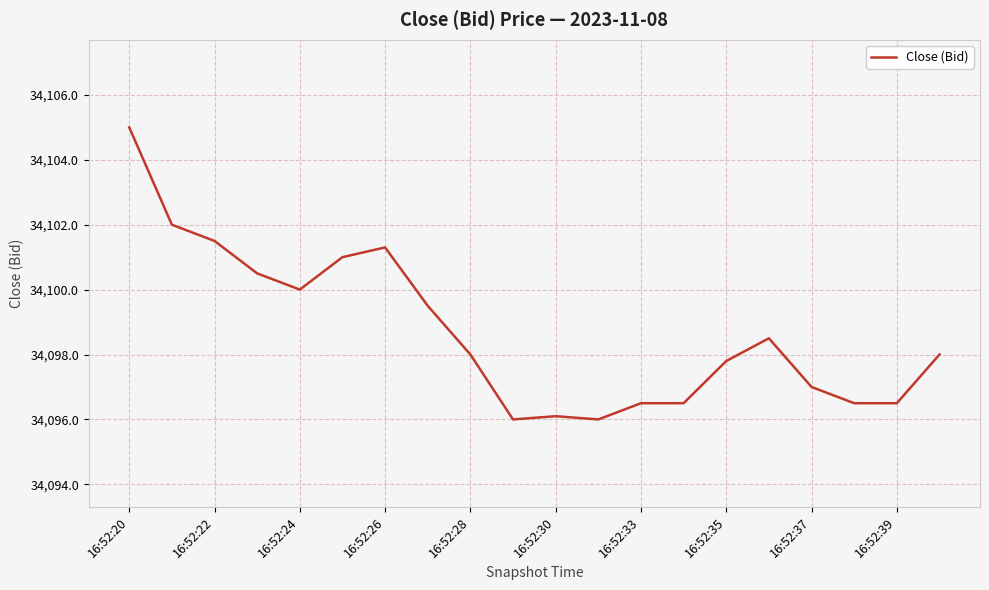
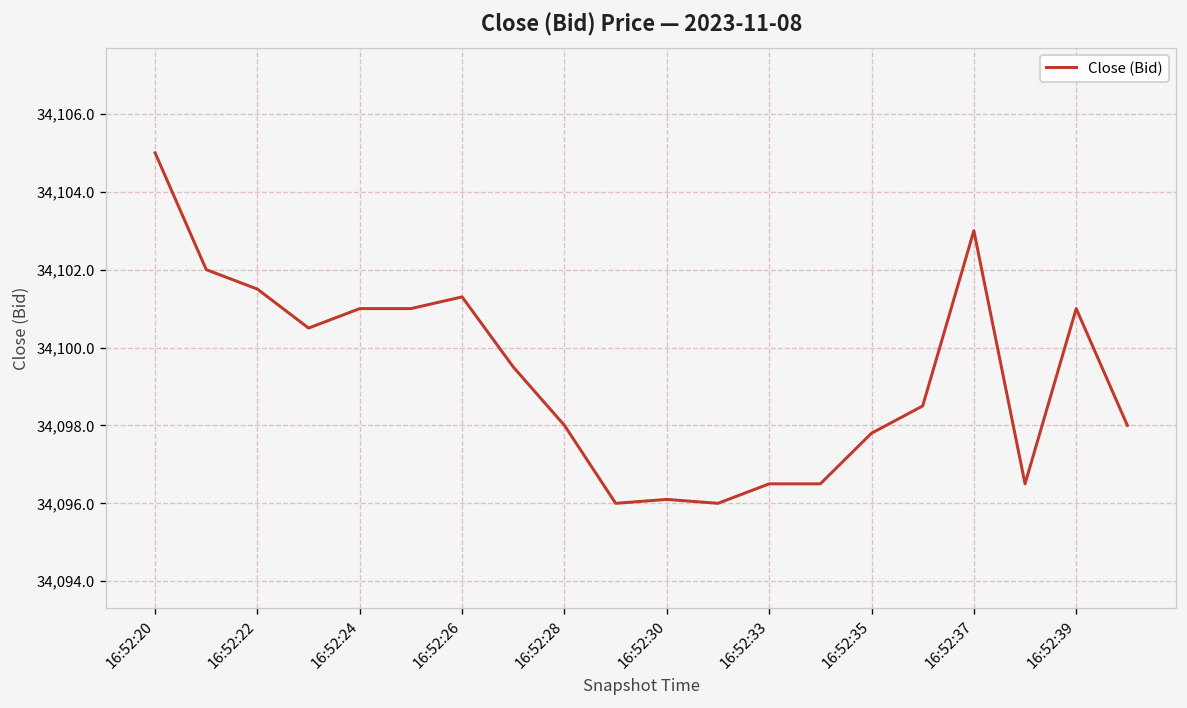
16:52:24: 34,100 -> 34,101
16:52:37: 34,097 -> 34,103
16:52:39: 34,096.5 -> 34,101.0
